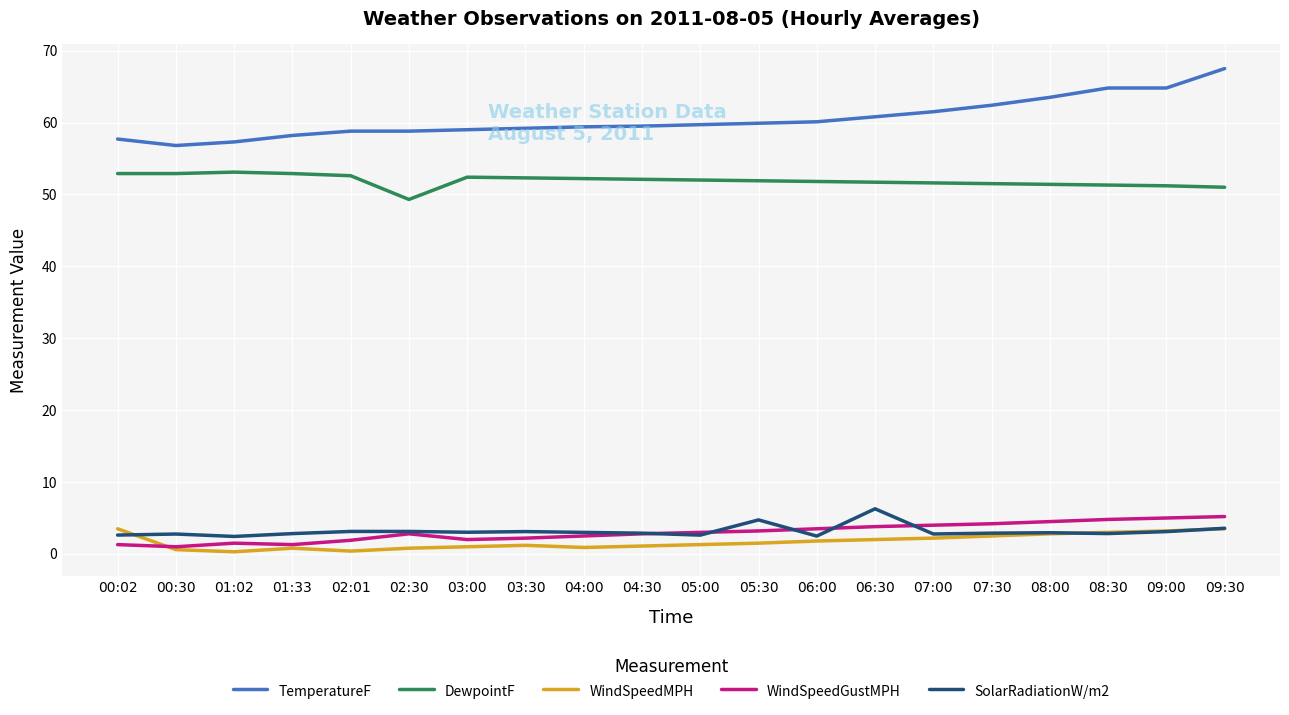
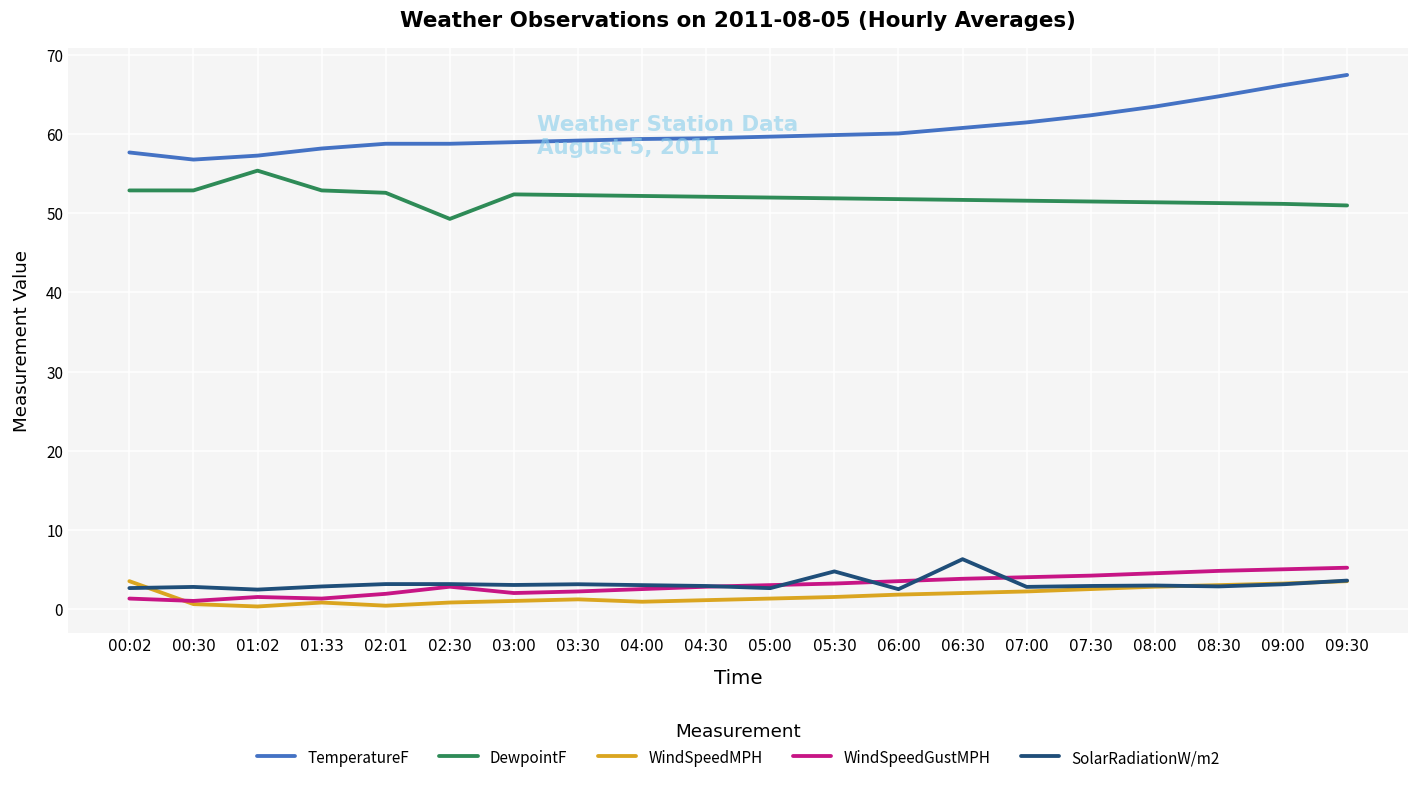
DewpointF, 01:02: 53 -> 55
TemperatureF, 09:00: 65 -> 66
